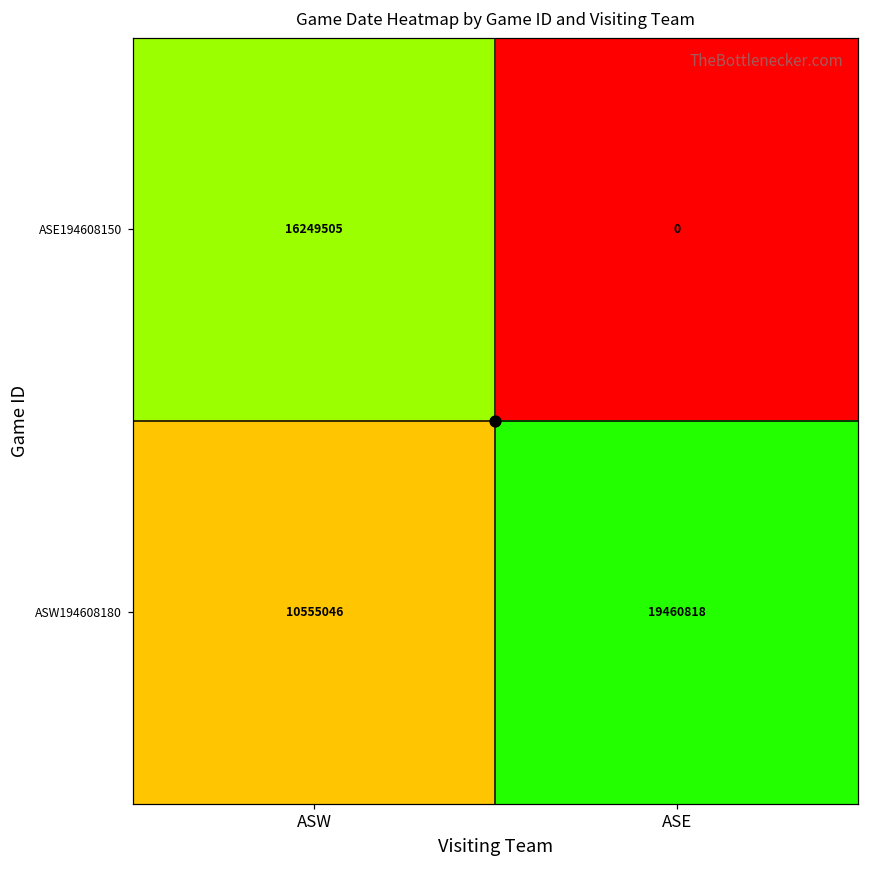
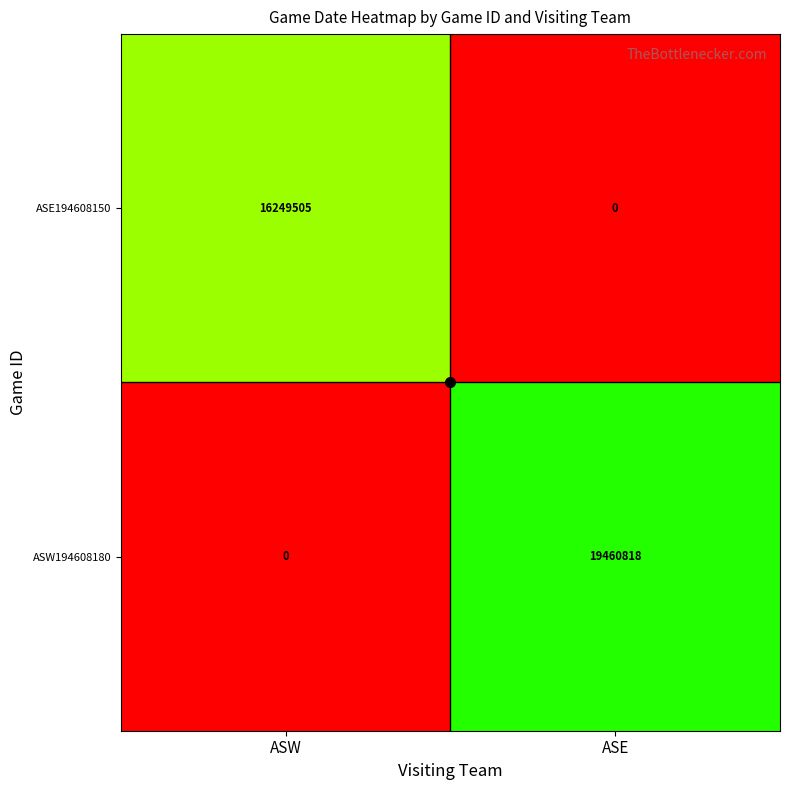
ASW194608180, ASW: 10555046 -> 0
